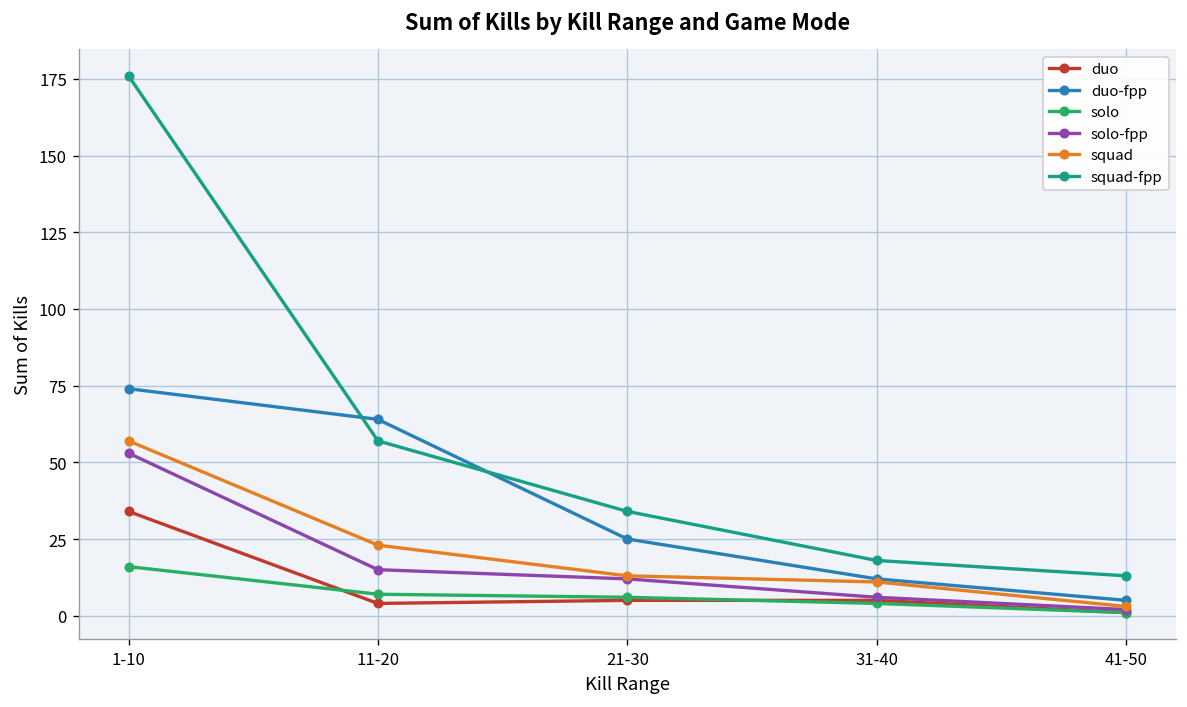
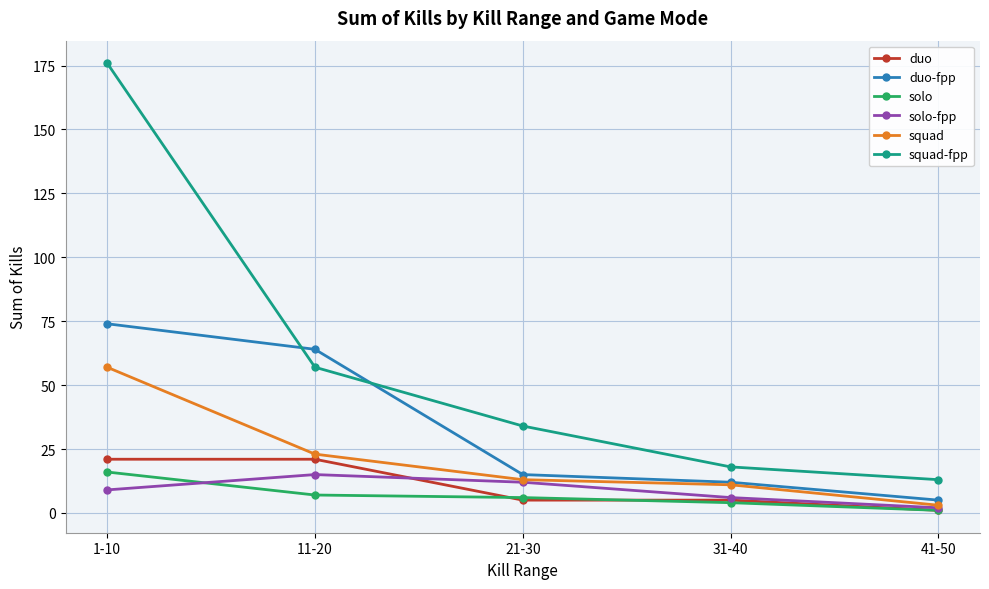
duo, 1-10: 34 -> 21
solo-fpp, 1-10: 53 -> 9
duo, 11-20: 4 -> 21
duo-fpp, 21-30: 25 -> 15
